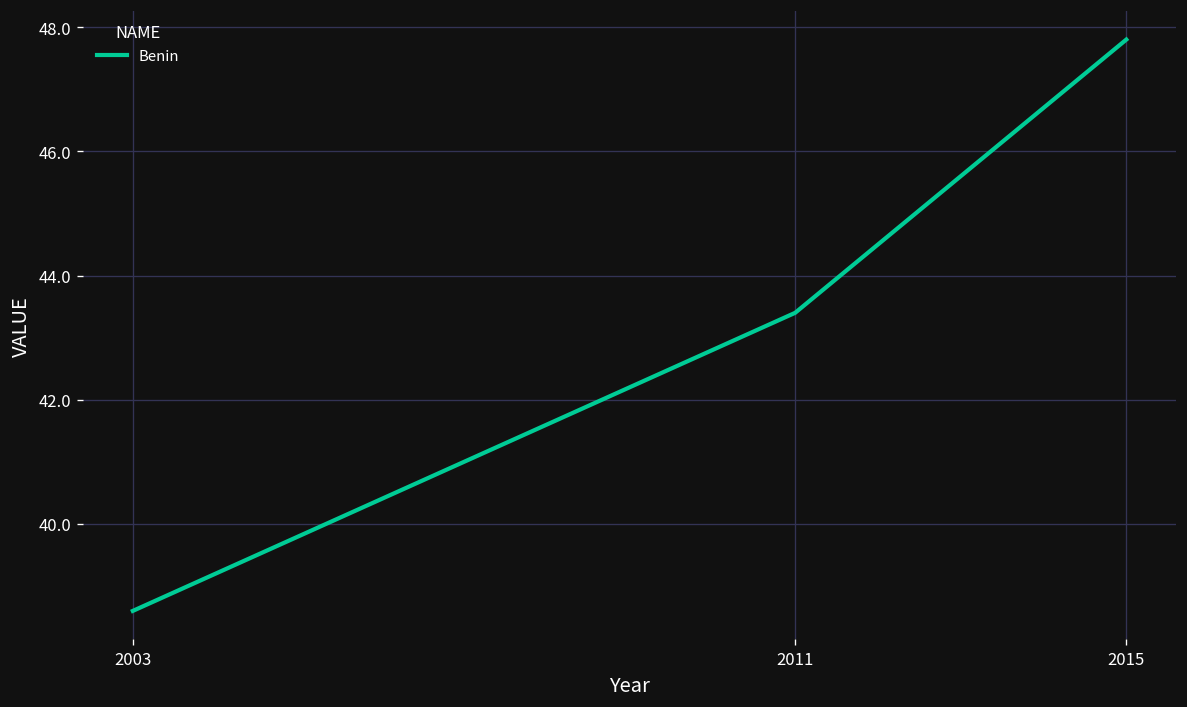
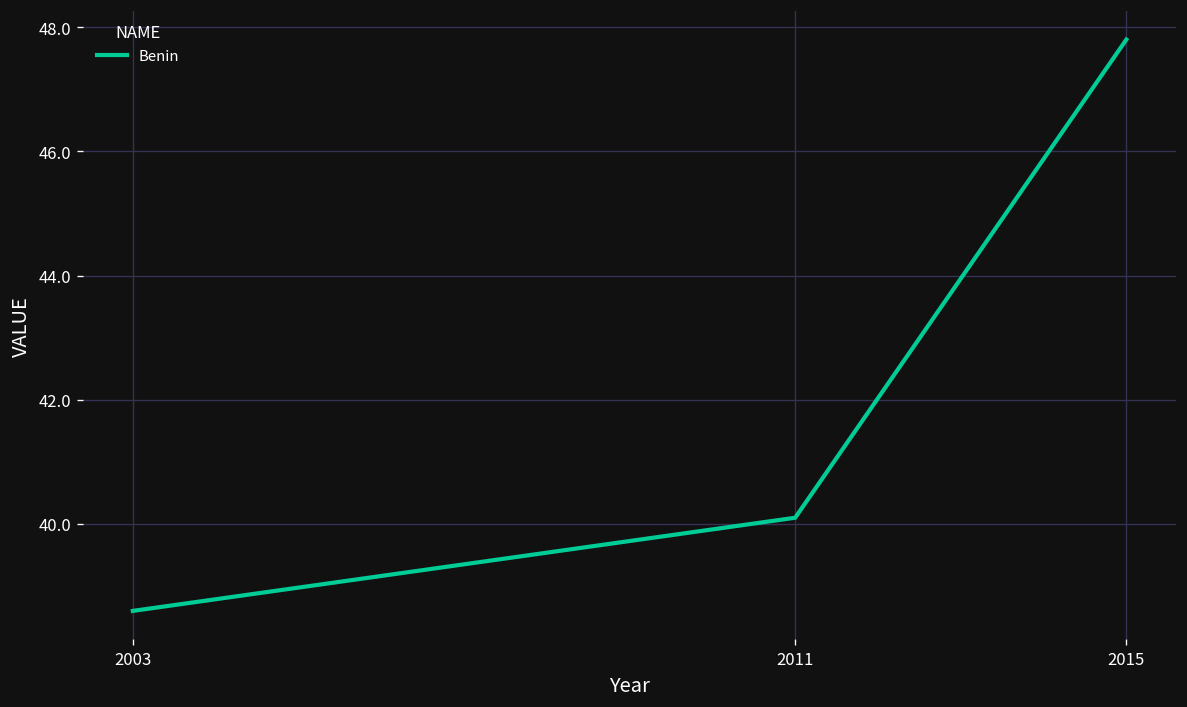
2011: 43.4 -> 40.1
